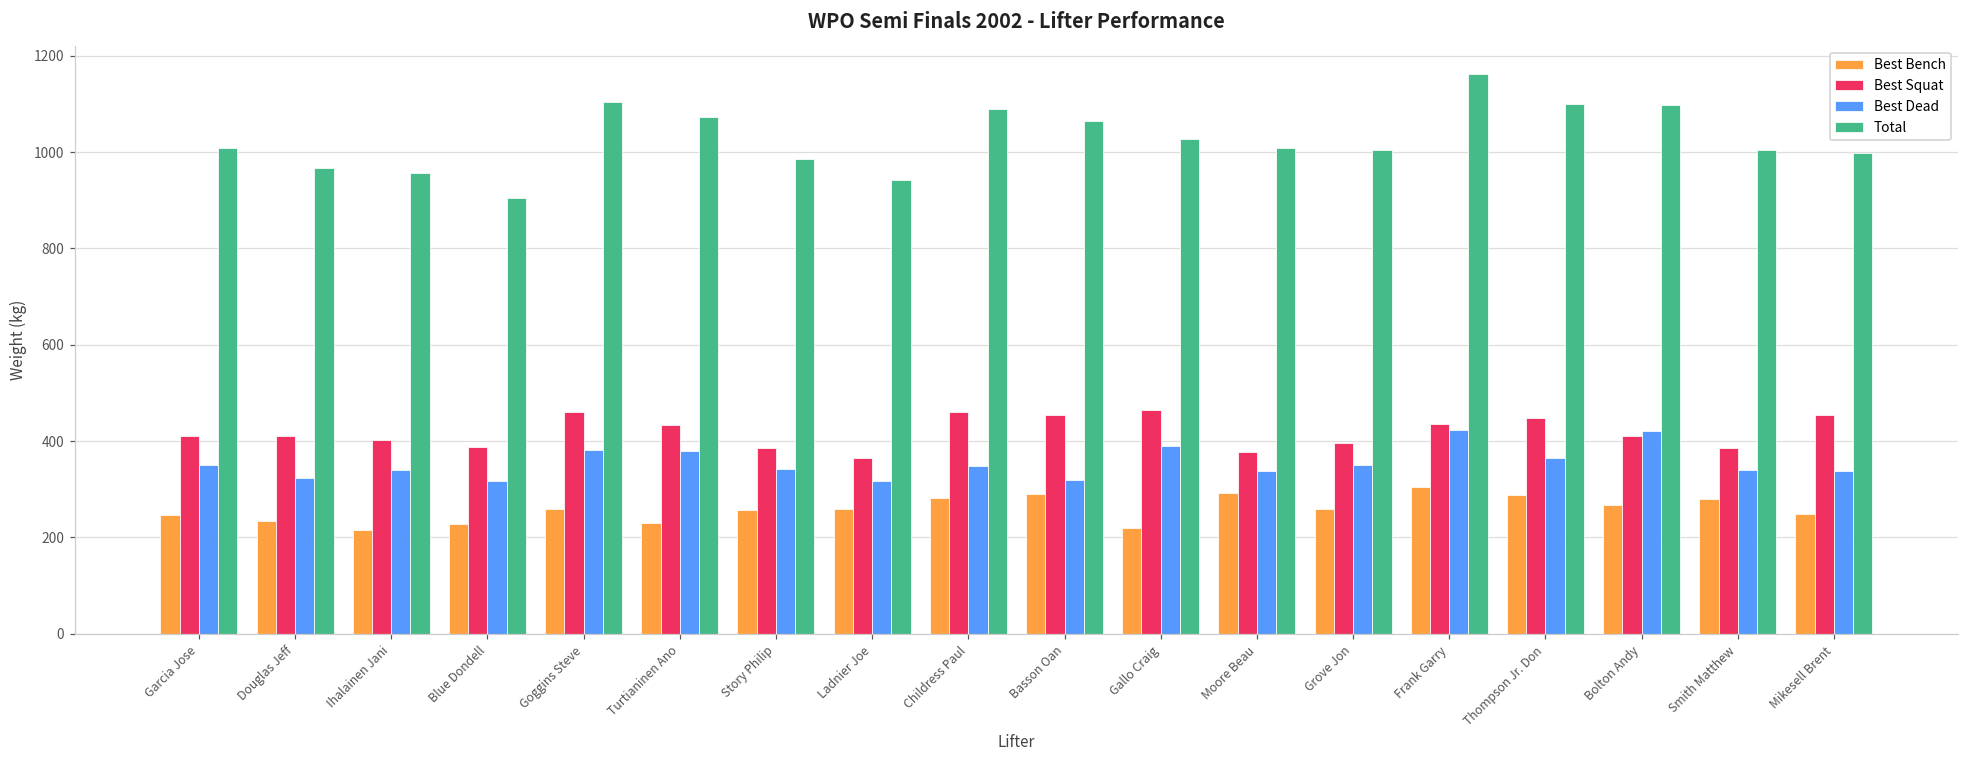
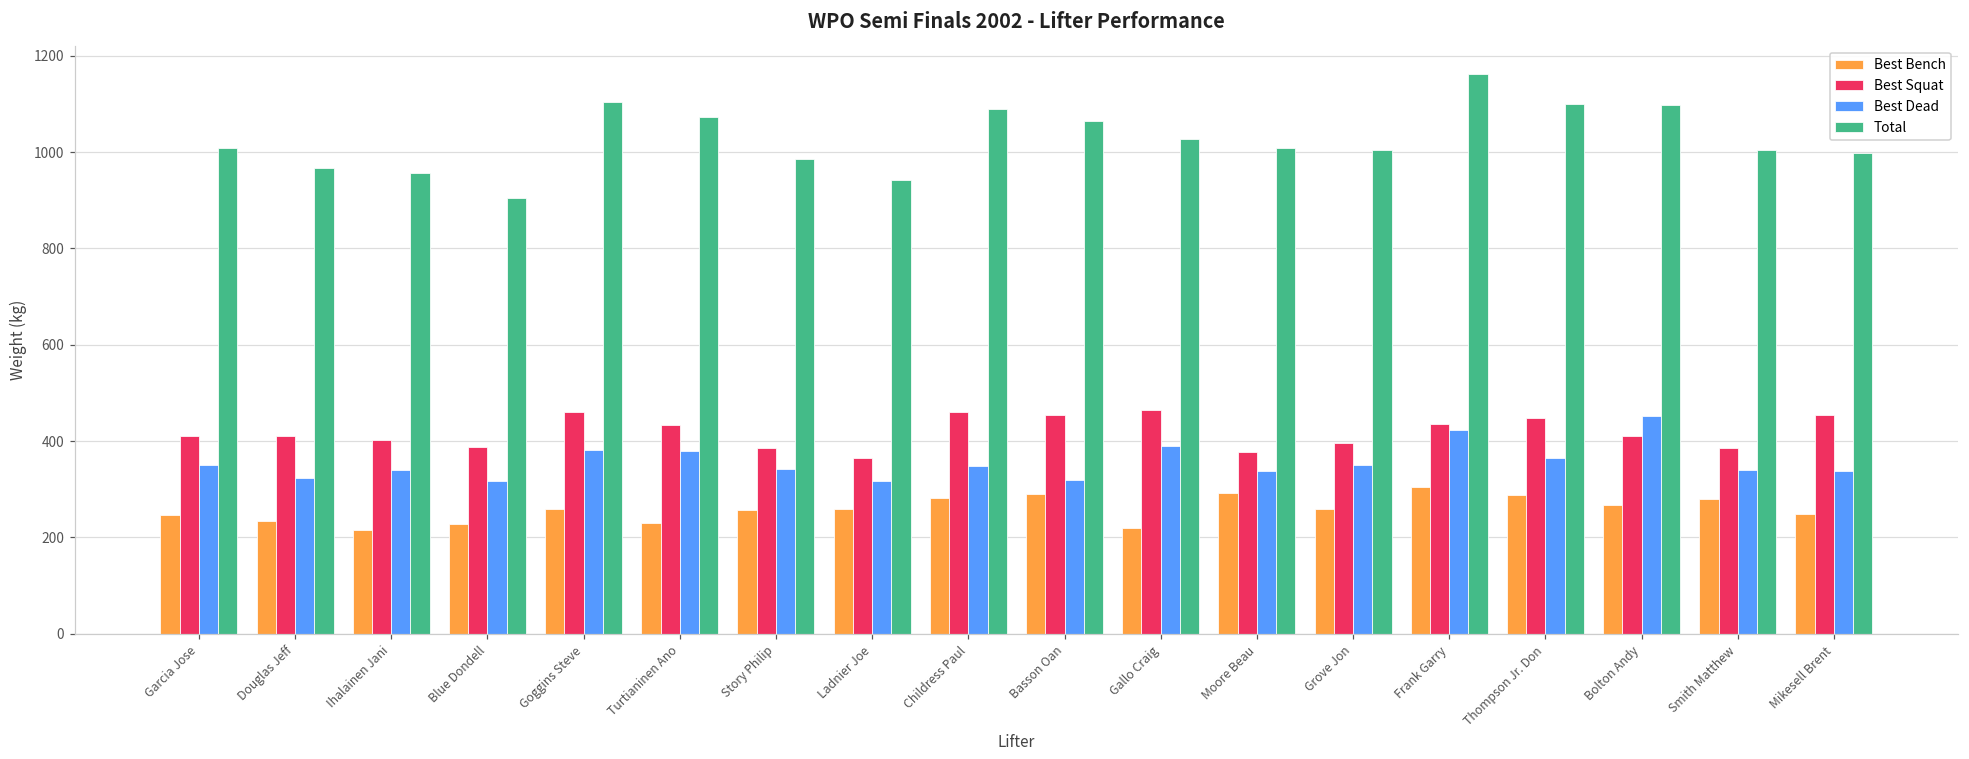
Best Dead, Bolton Andy: 420 -> 450
